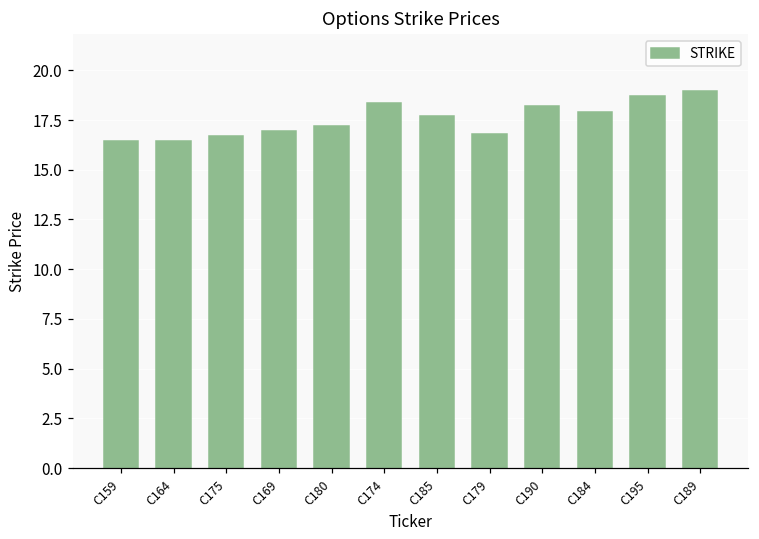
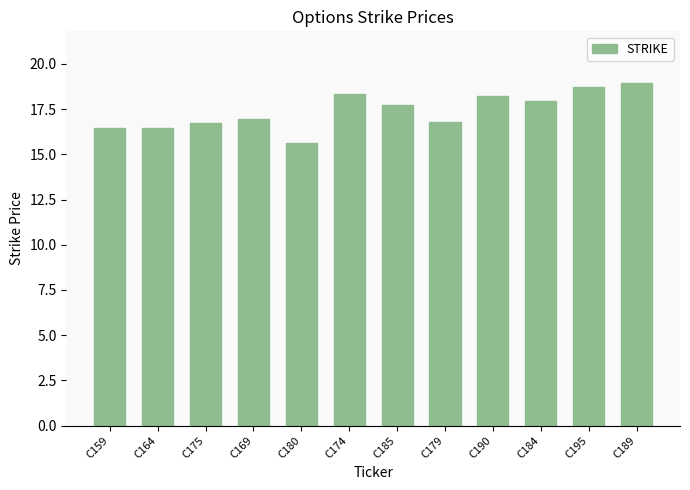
C180: 17.2 -> 15.6
